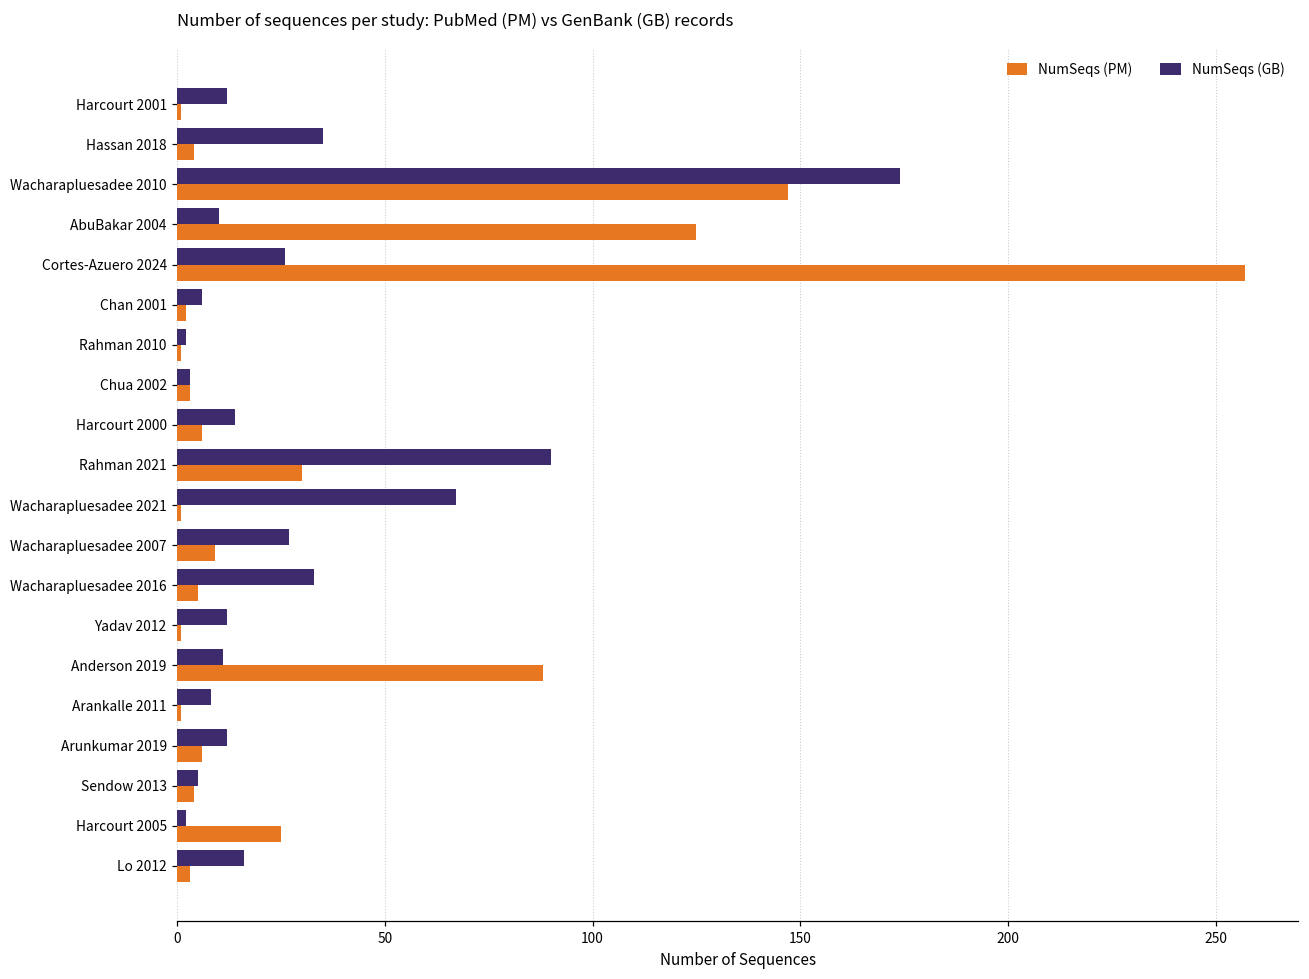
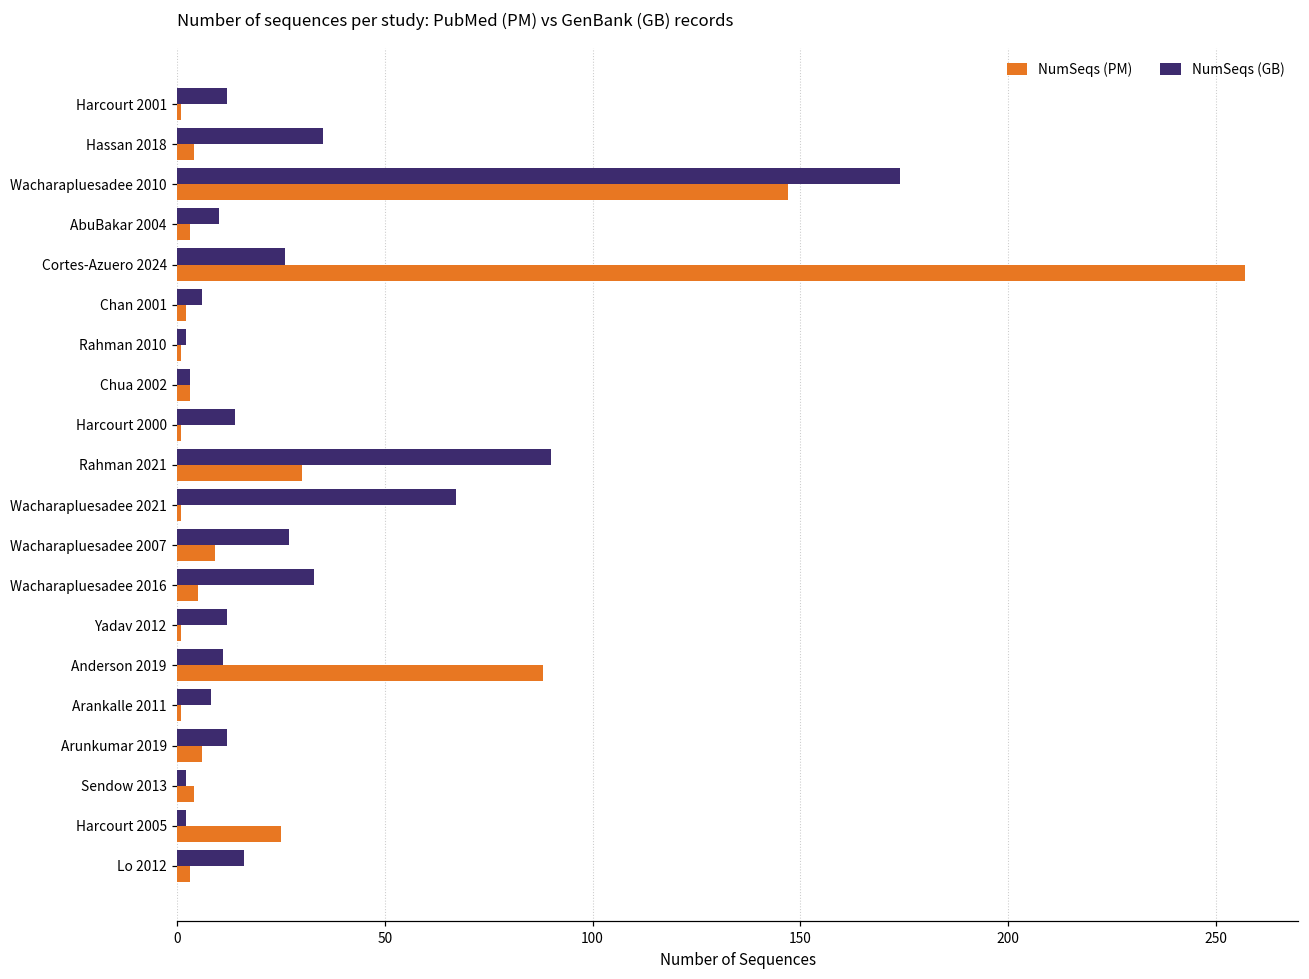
NumSeqs (PM), AbuBakar 2004: 125 -> 3
NumSeqs (PM), Harcourt 2000: 6 -> 1
NumSeqs (GB), Sendow 2013: 5 -> 2
